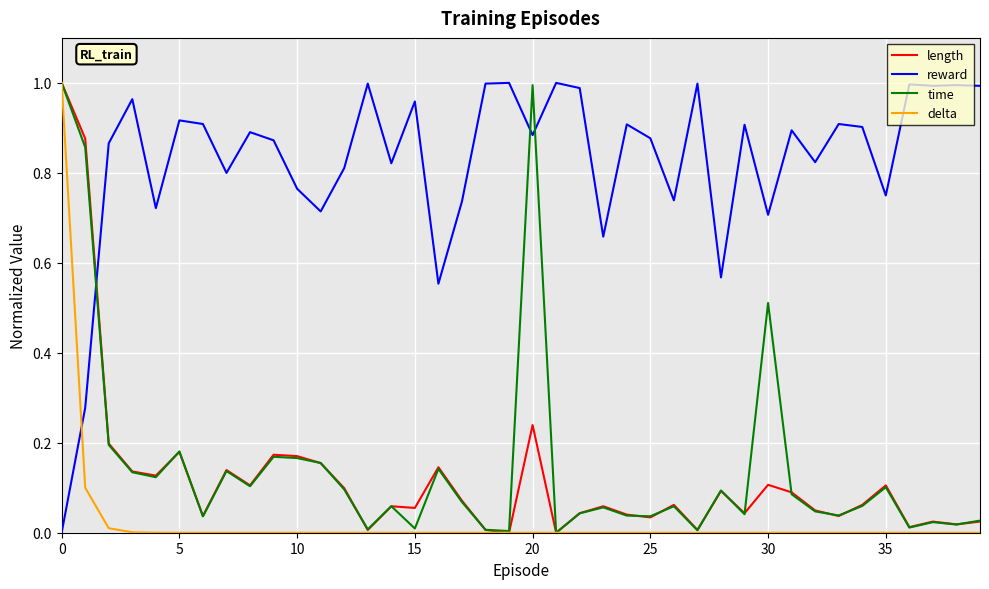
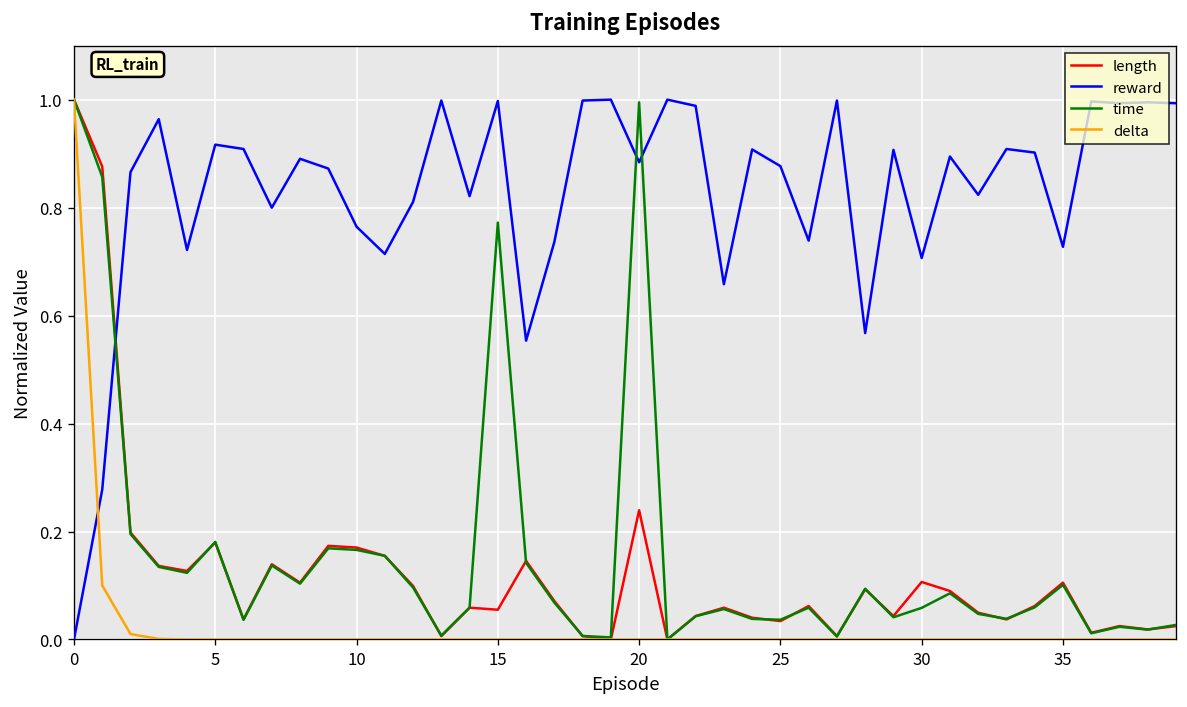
reward, 15: 0.96 -> 1.00
time, 15: 0.01 -> 0.77
time, 30: 0.51 -> 0.06
reward, 35: 0.75 -> 0.73
